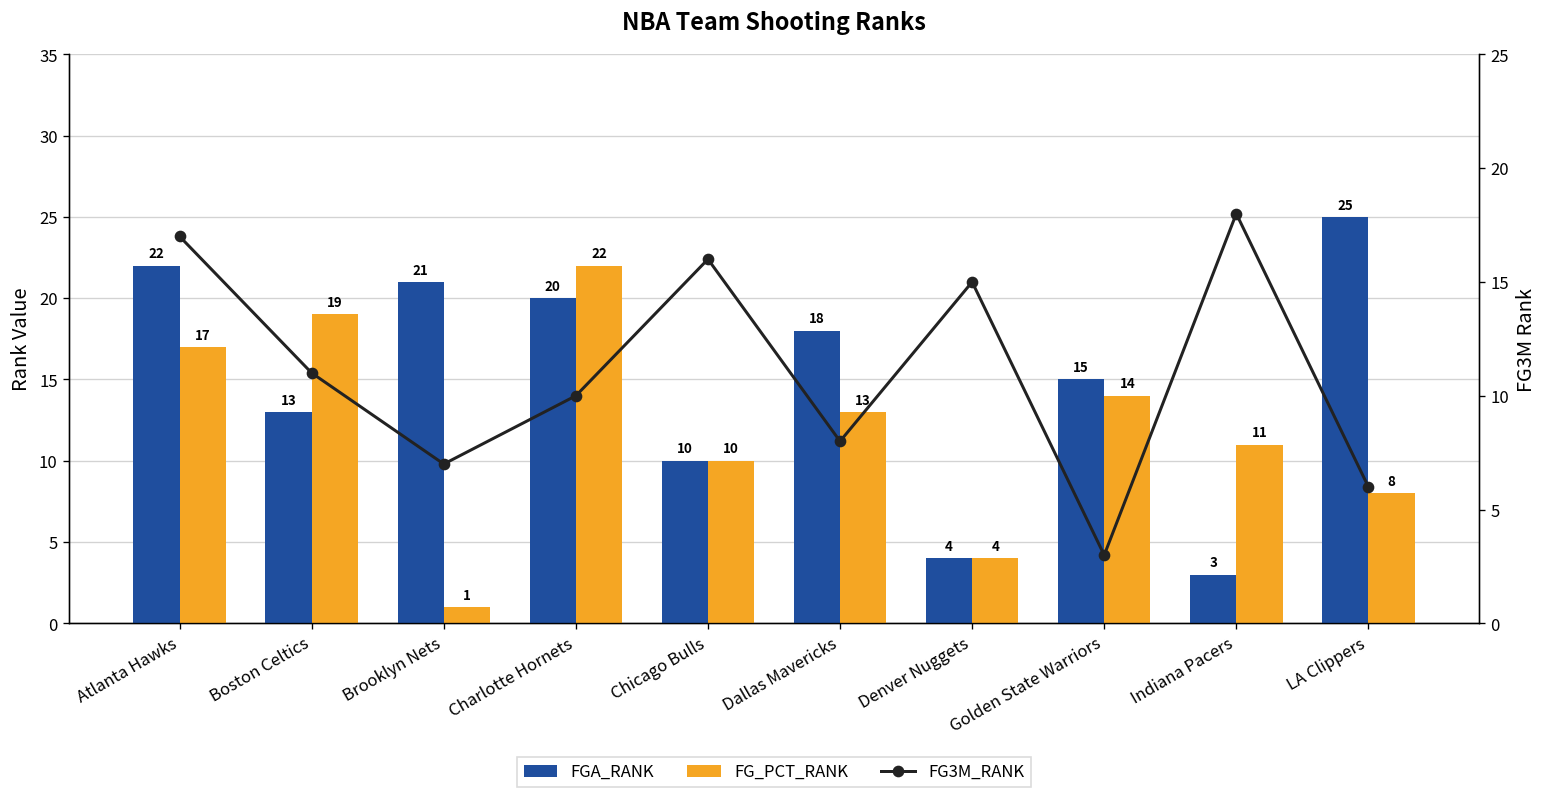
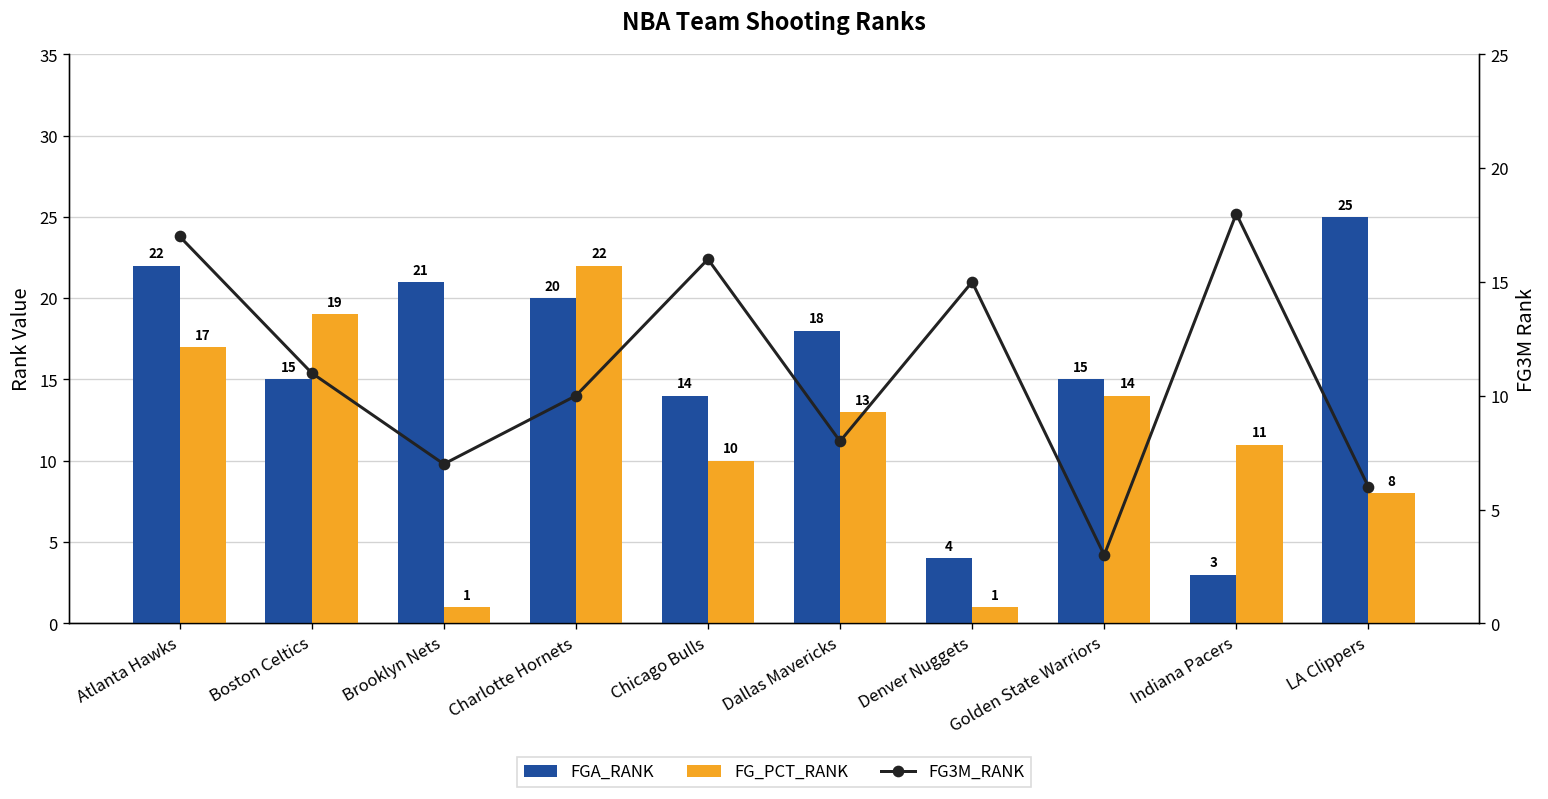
FGA_RANK, Boston Celtics: 13 -> 15
FGA_RANK, Chicago Bulls: 10 -> 14
FG_PCT_RANK, Denver Nuggets: 4 -> 1
